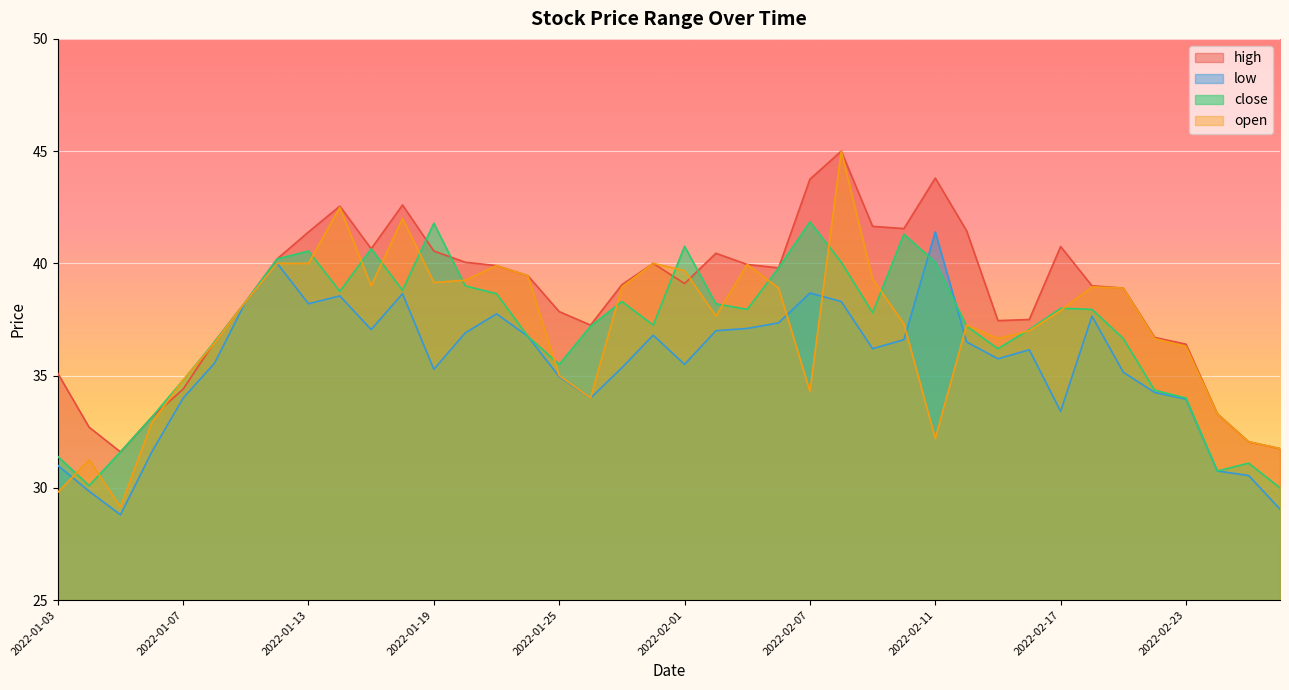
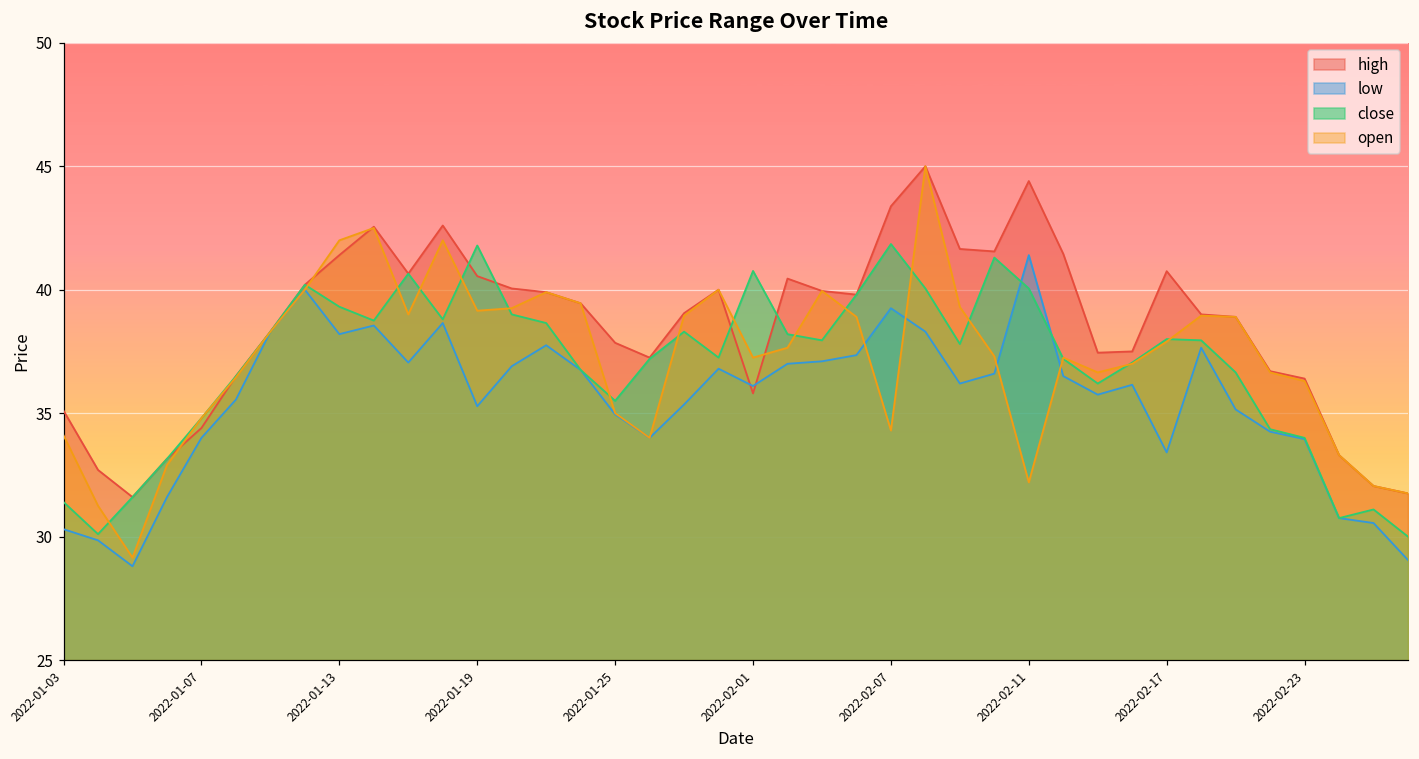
low, 2022-01-03: 31.0 -> 30.3
open, 2022-01-03: 29.8 -> 34.1
close, 2022-01-13: 40.6 -> 39.3
open, 2022-01-13: 40 -> 42
high, 2022-02-01: 39.1 -> 35.8
low, 2022-02-01: 35.5 -> 36.1
open, 2022-02-01: 39.7 -> 37.3
high, 2022-02-07: 43.8 -> 43.4
low, 2022-02-07: 38.7 -> 39.3
high, 2022-02-11: 43.8 -> 44.4
